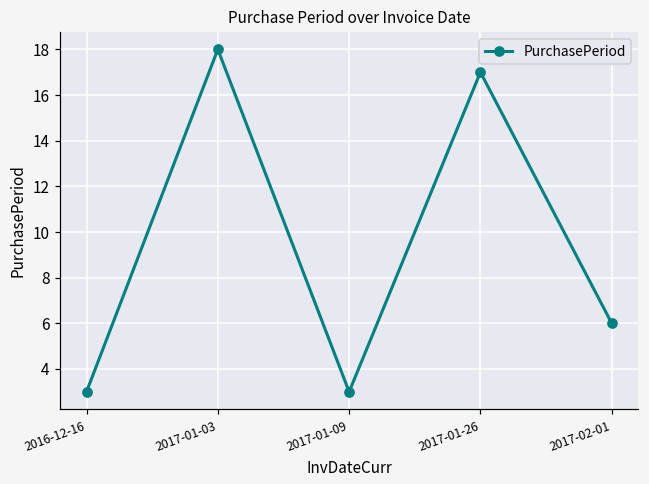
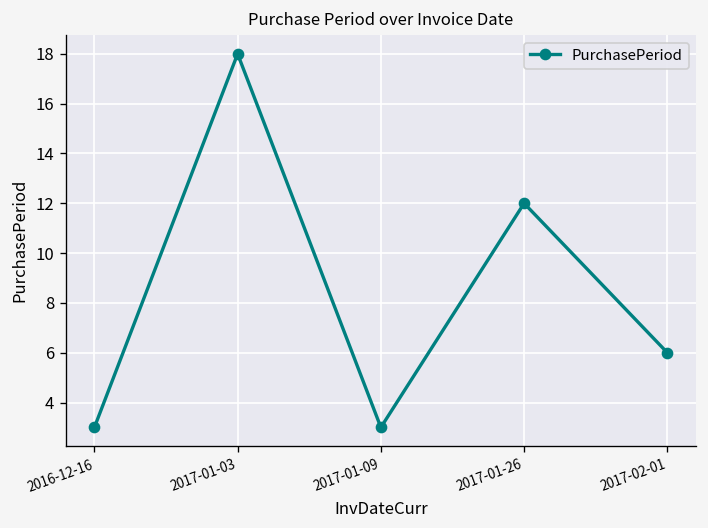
2017-01-26: 17 -> 12
